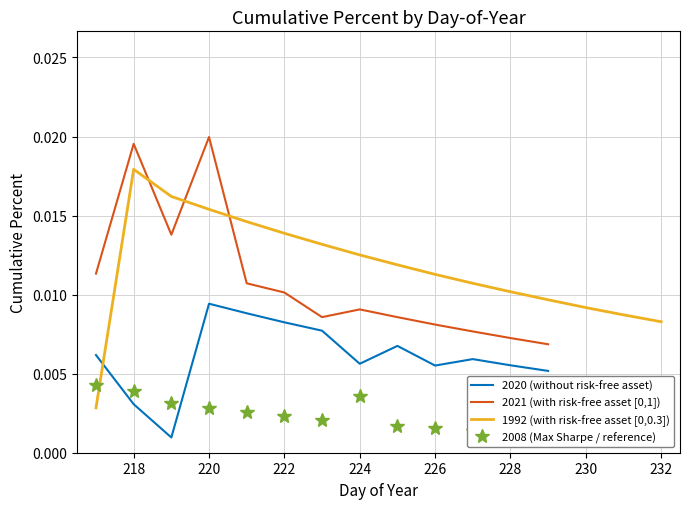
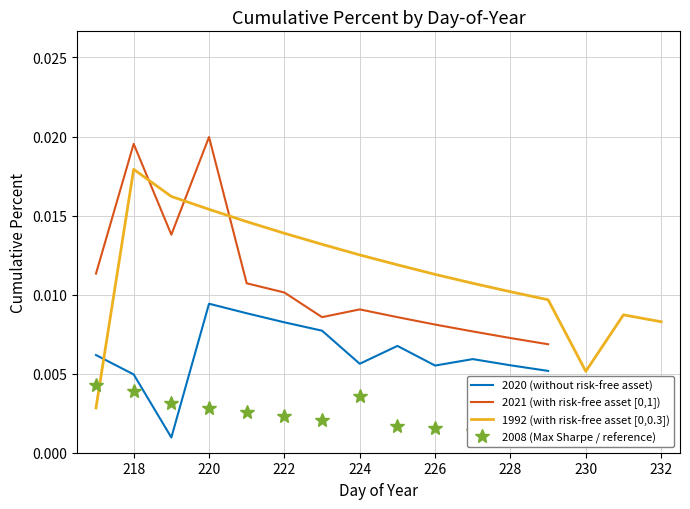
2020 (without risk-free asset), 218: 0.0031 -> 0.0050
1992 (with risk-free asset [0,0.3]), 230: 0.0092 -> 0.0051
